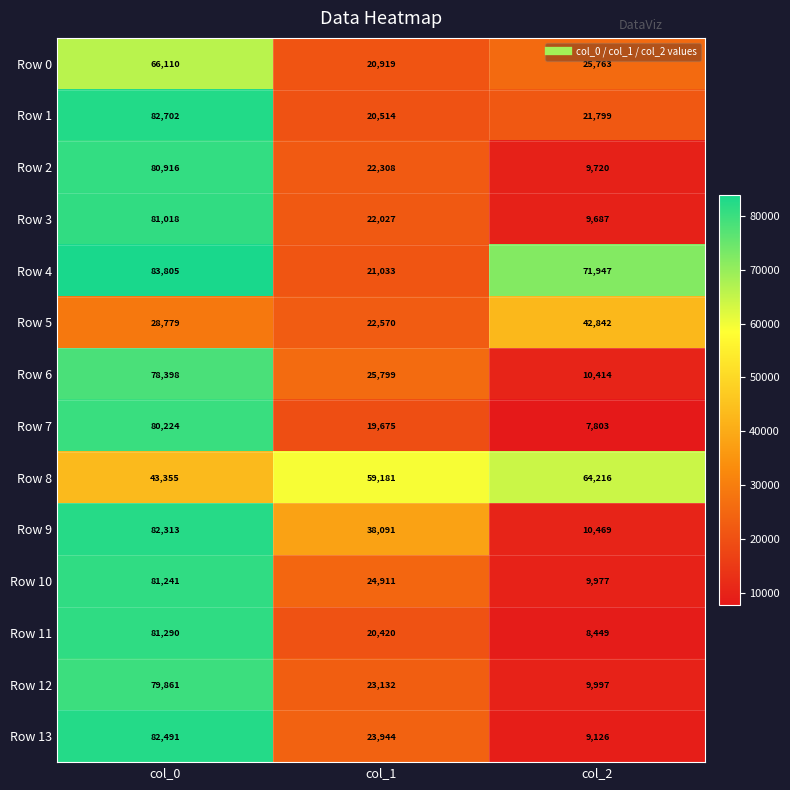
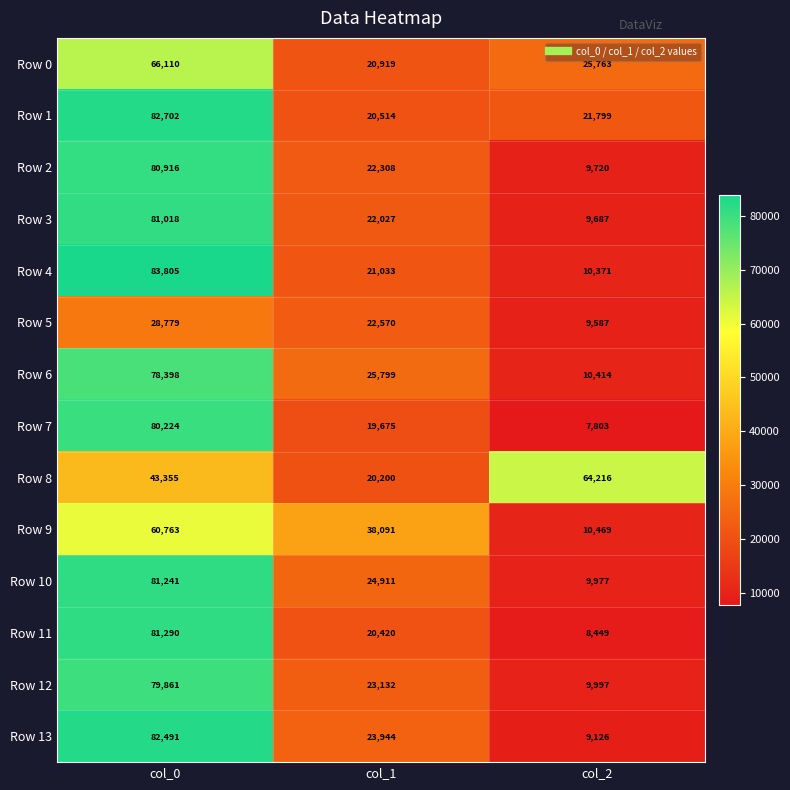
Row 4, col_2: 71,947 -> 10,371
Row 5, col_2: 42,842 -> 9,587
Row 8, col_1: 59,181 -> 20,200
Row 9, col_0: 82,313 -> 60,763
